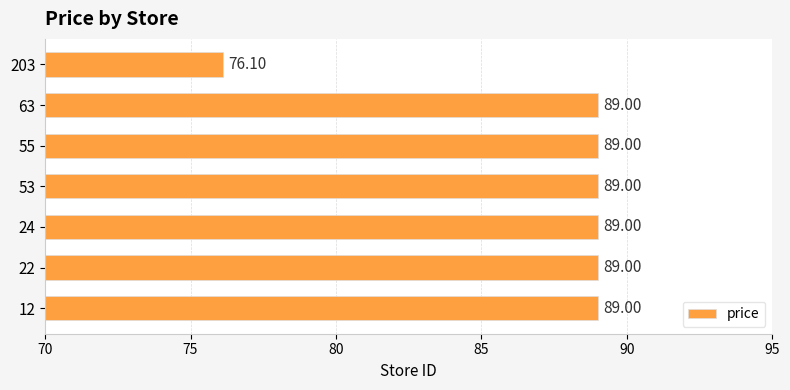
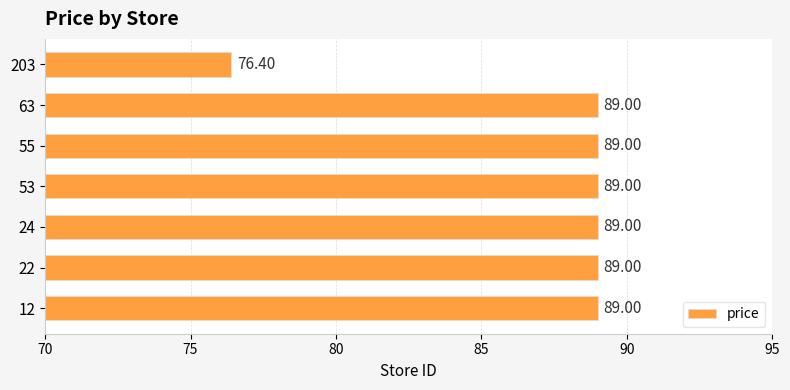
203: 76.10 -> 76.40
